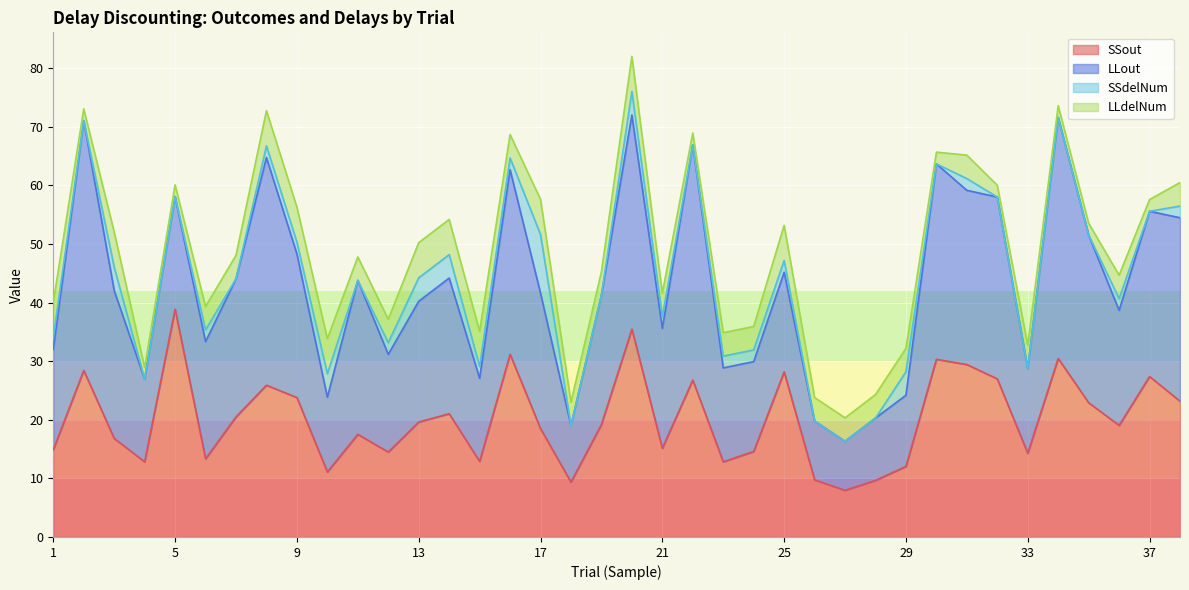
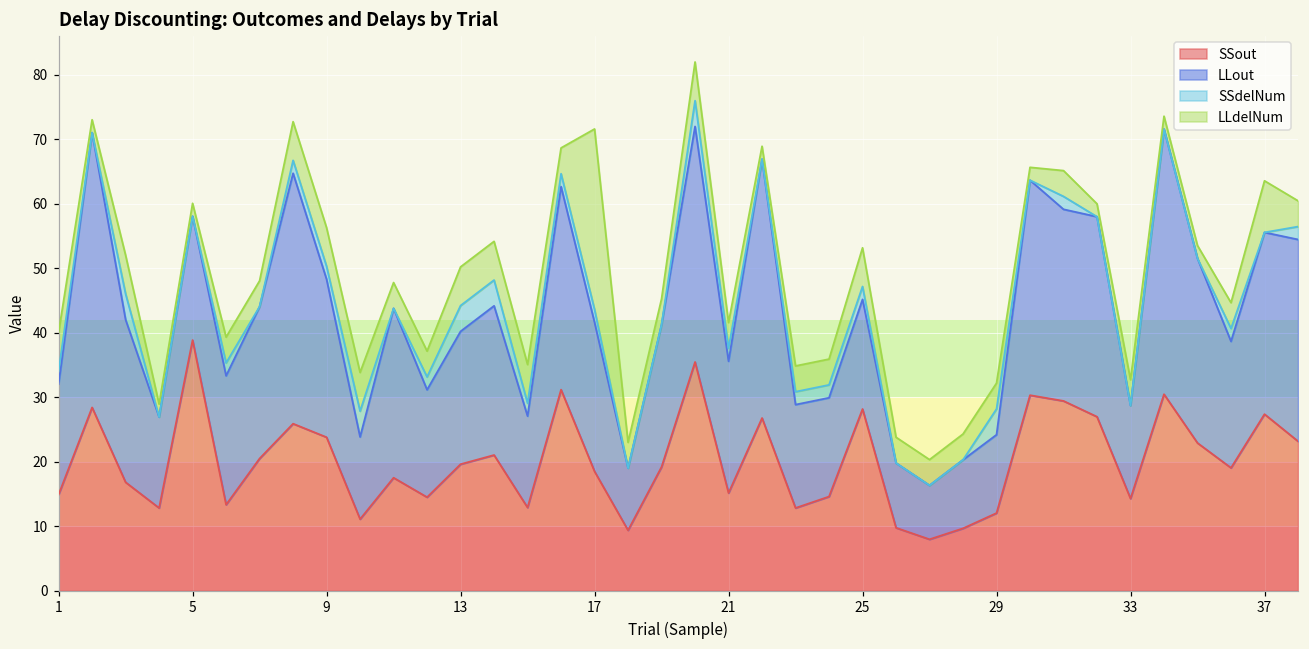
SSdelNum, 17: 10 -> 2
LLdelNum, 17: 6 -> 28
LLdelNum, 37: 2 -> 8
